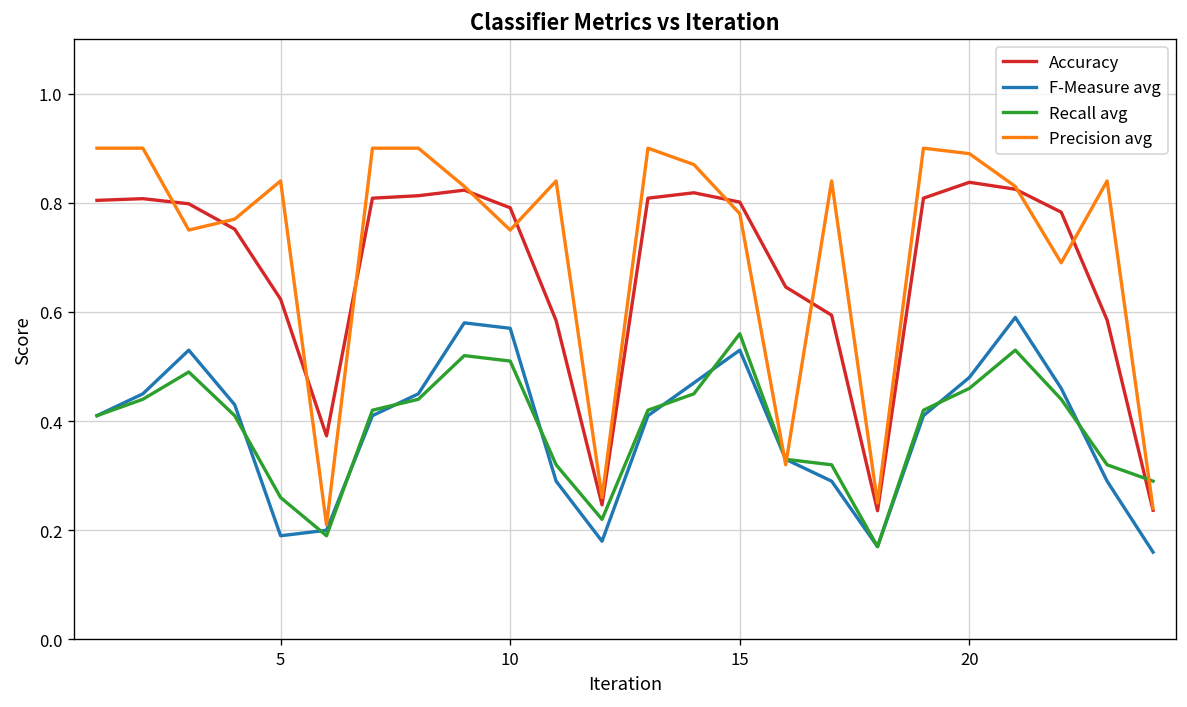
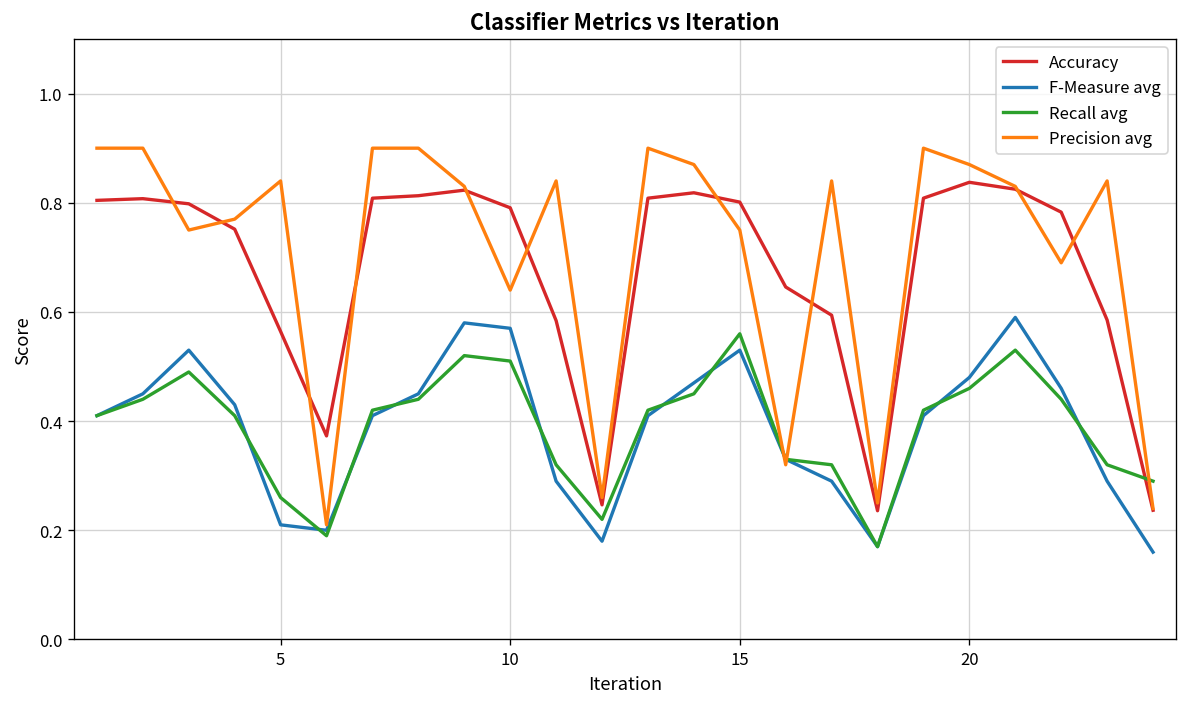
Accuracy, 5: 0.62 -> 0.56
F-Measure avg, 5: 0.19 -> 0.21
Precision avg, 10: 0.75 -> 0.64
Precision avg, 15: 0.78 -> 0.75
Precision avg, 20: 0.89 -> 0.87
